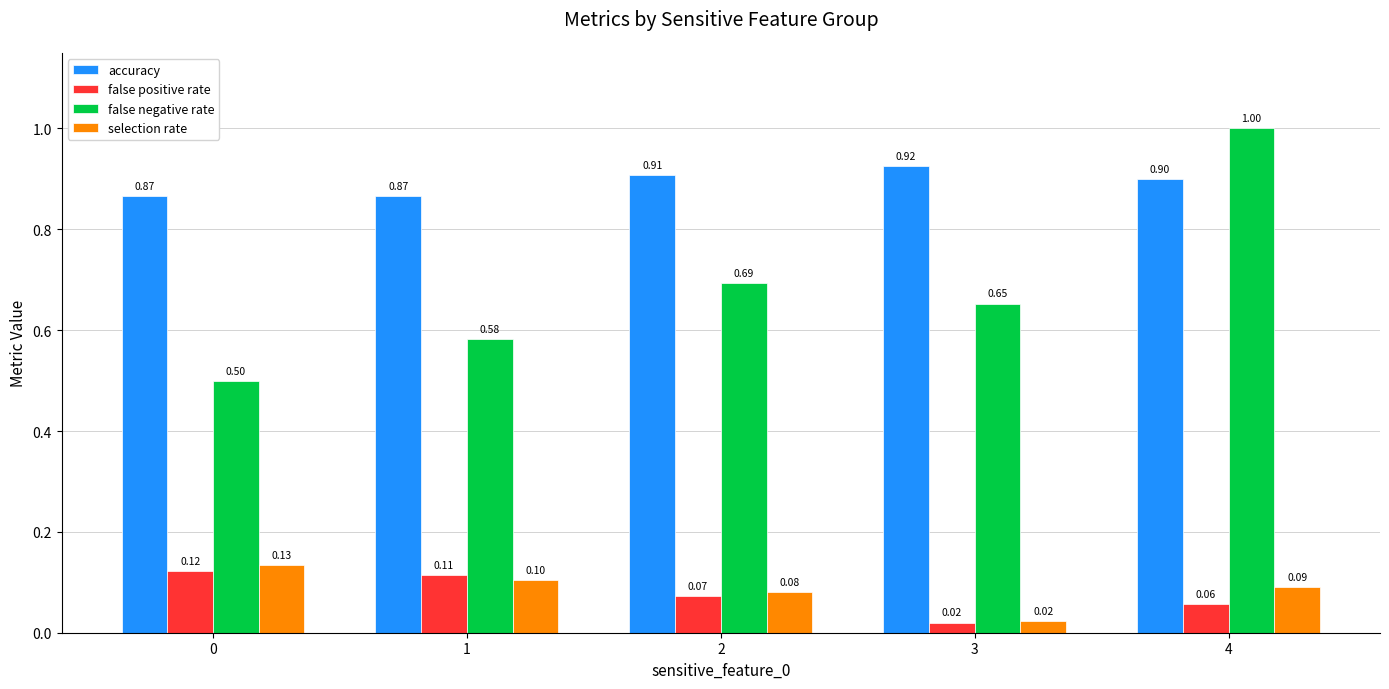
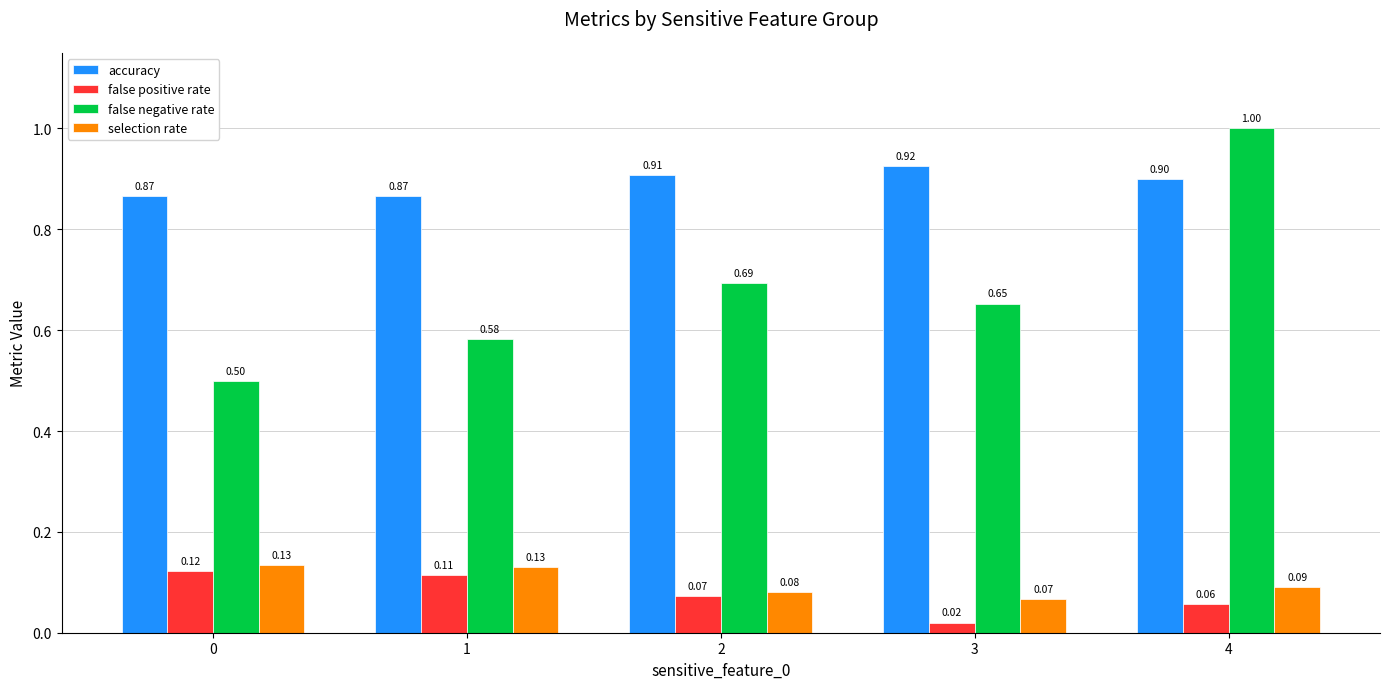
selection rate, 1: 0.10 -> 0.13
selection rate, 3: 0.02 -> 0.07
